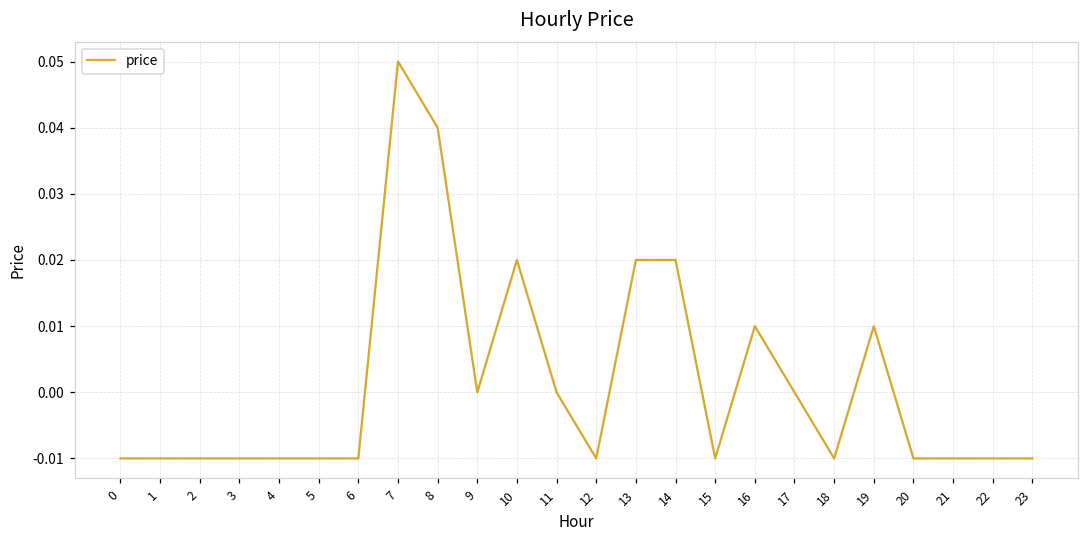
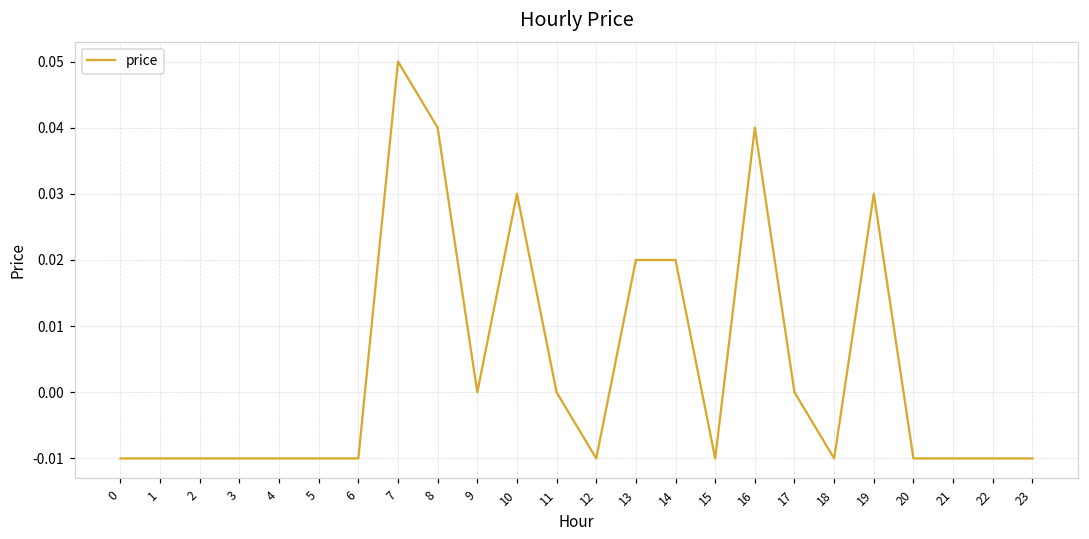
10: 0.02 -> 0.03
16: 0.01 -> 0.04
19: 0.01 -> 0.03
